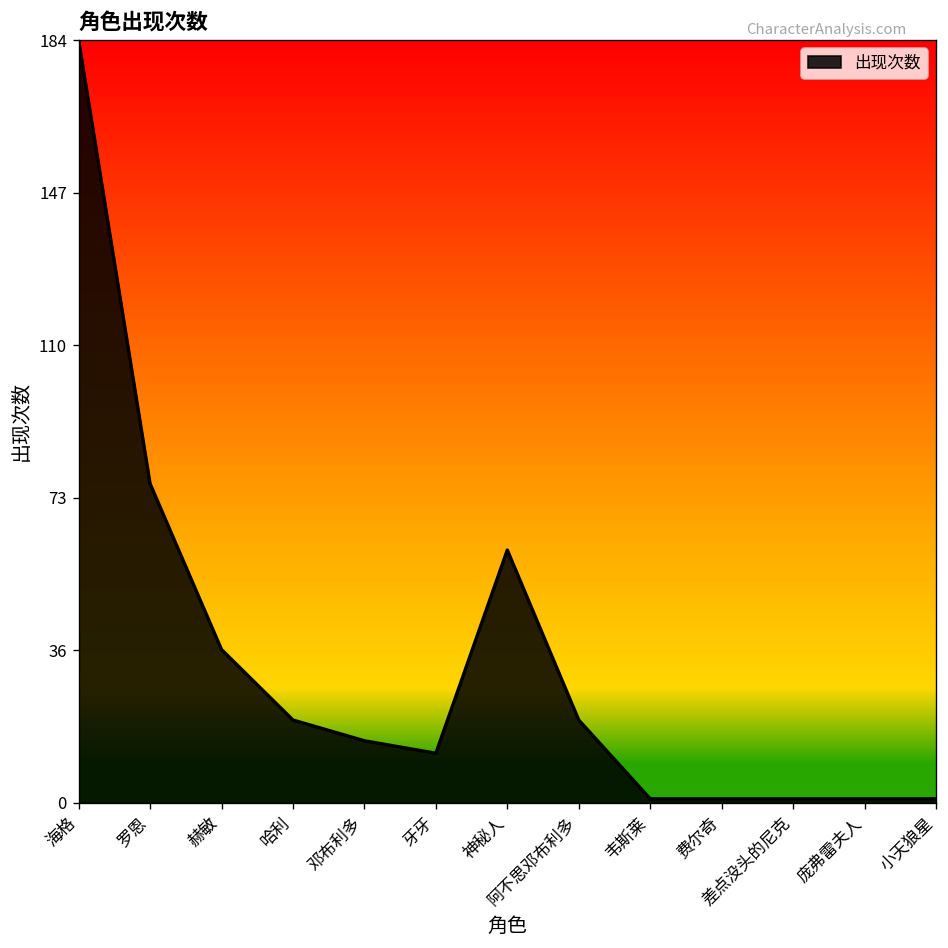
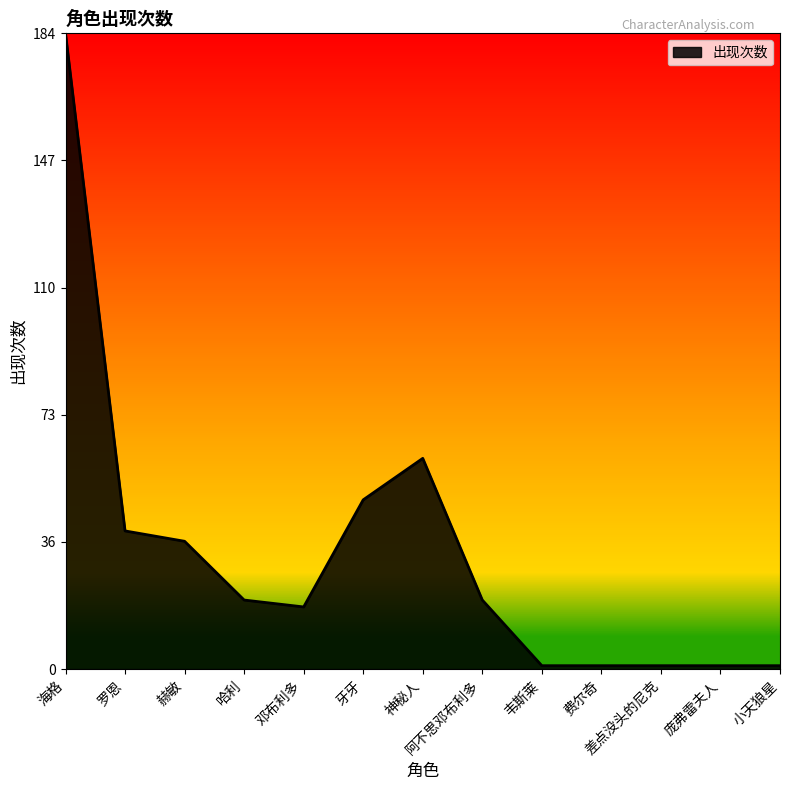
罗恩: 77 -> 40
邓布利多: 15 -> 18
牙牙: 12 -> 49
